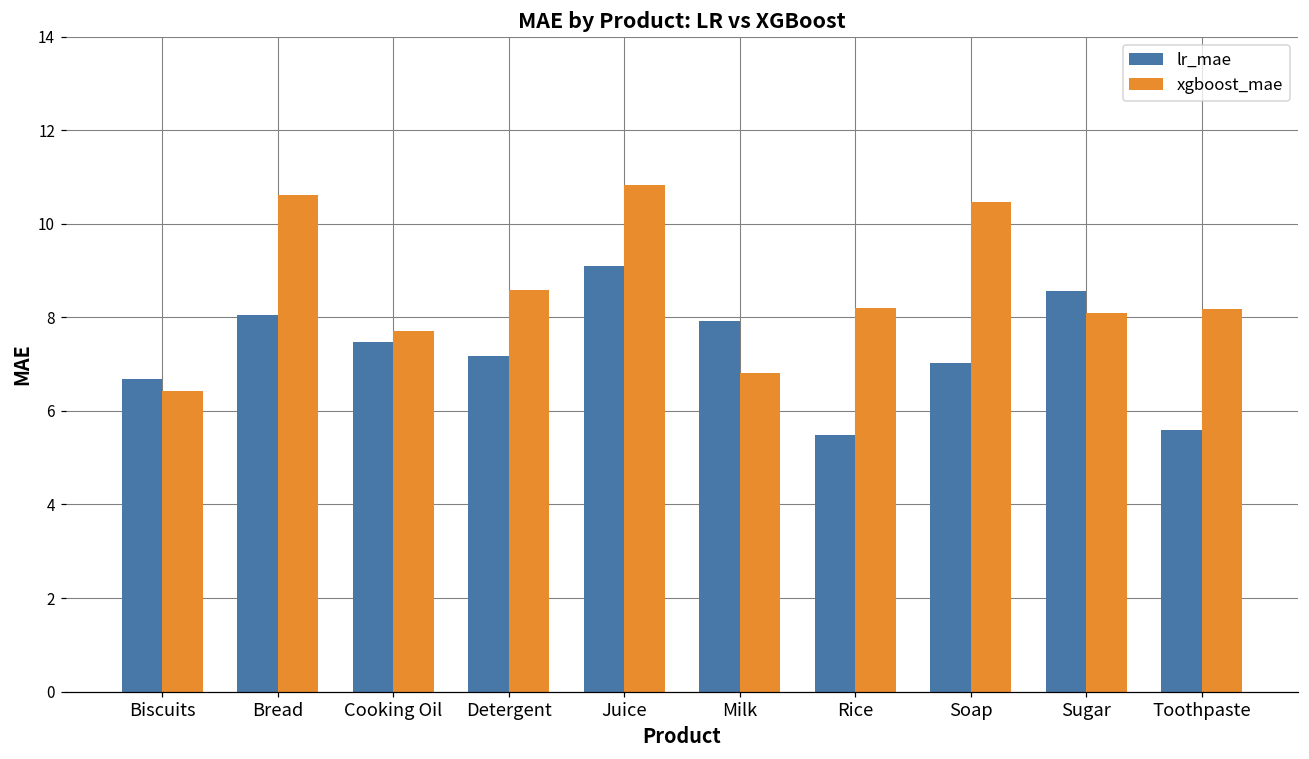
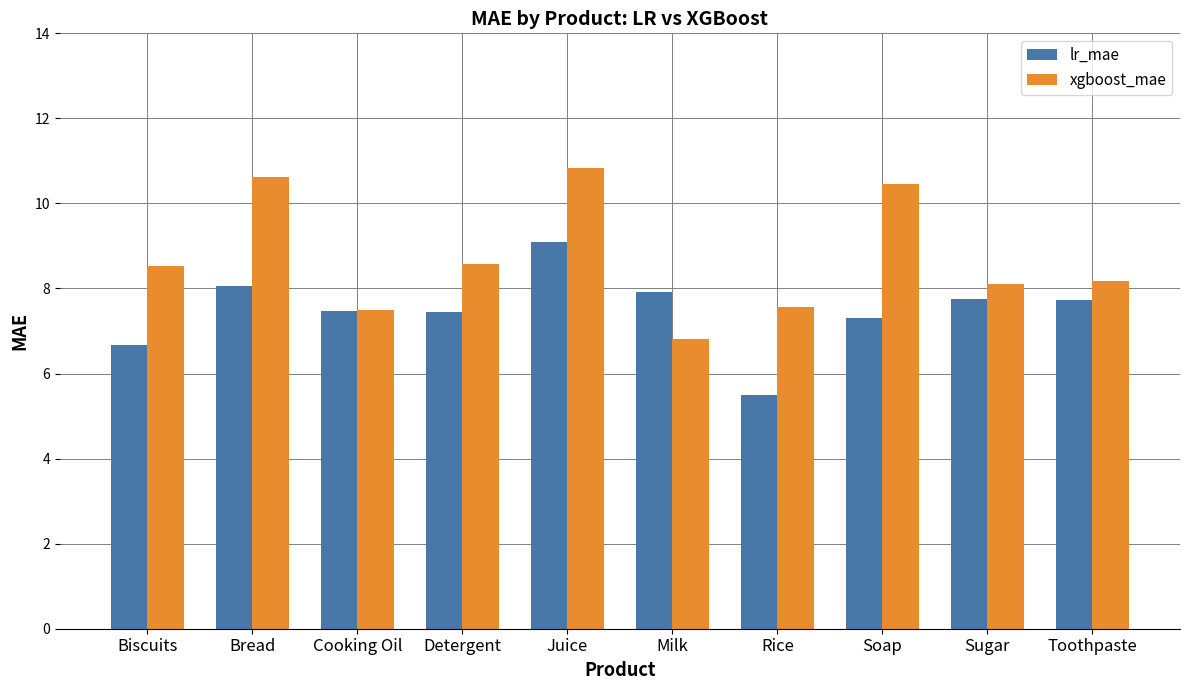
xgboost_mae, Biscuits: 6.4 -> 8.5
xgboost_mae, Cooking Oil: 7.7 -> 7.5
lr_mae, Detergent: 7.2 -> 7.5
xgboost_mae, Rice: 8.2 -> 7.6
lr_mae, Soap: 7.0 -> 7.3
lr_mae, Sugar: 8.6 -> 7.8
lr_mae, Toothpaste: 5.6 -> 7.7
